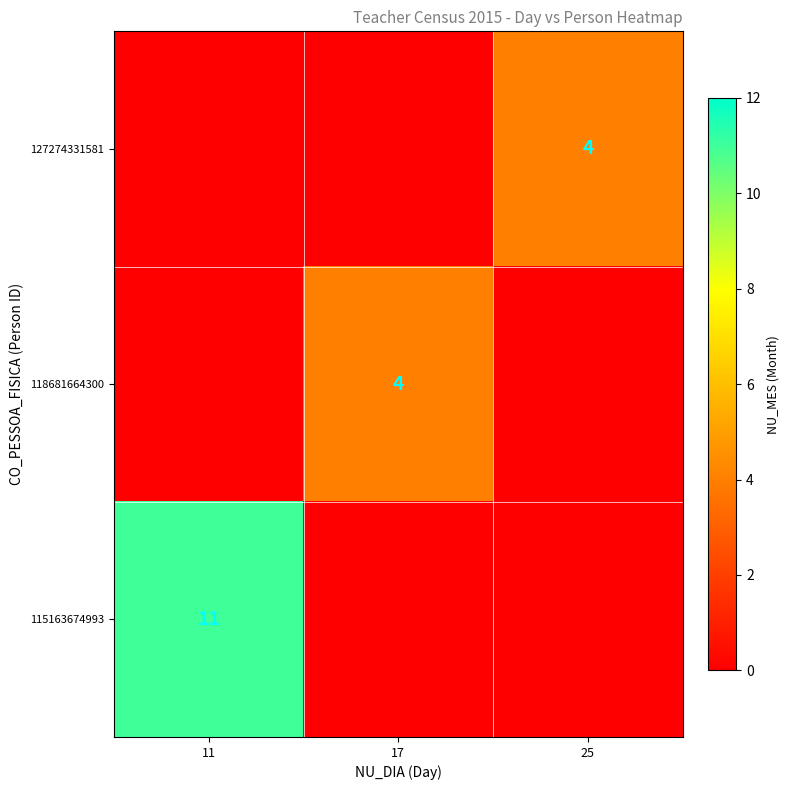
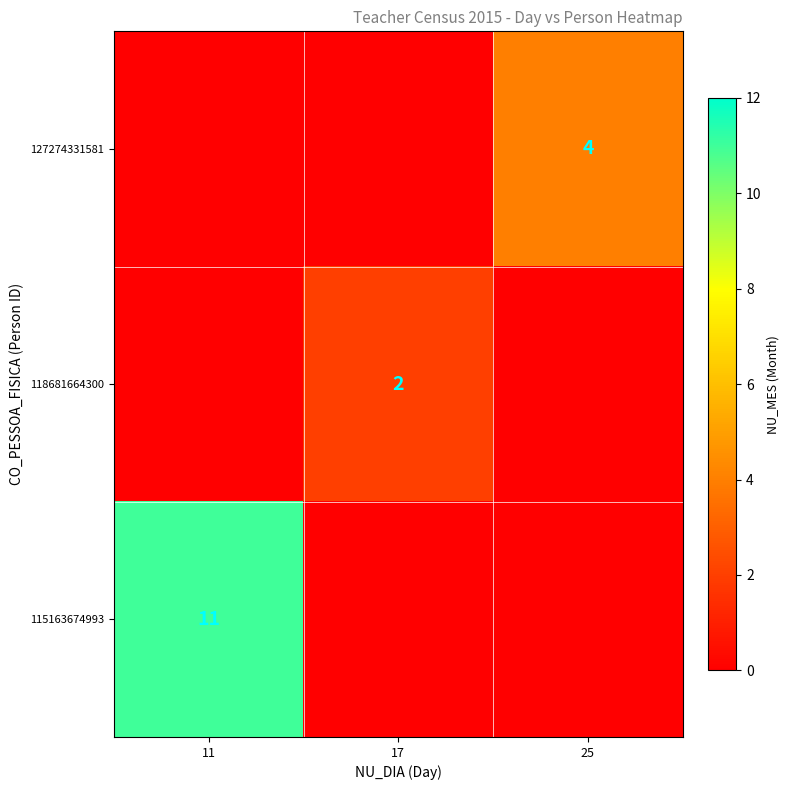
118681664300, 17: 4 -> 2
